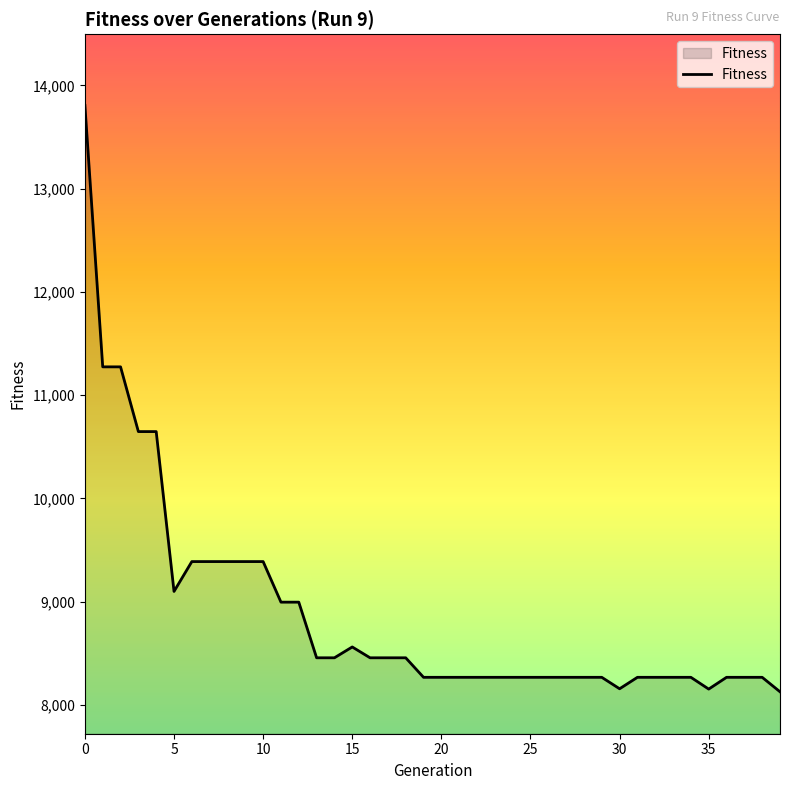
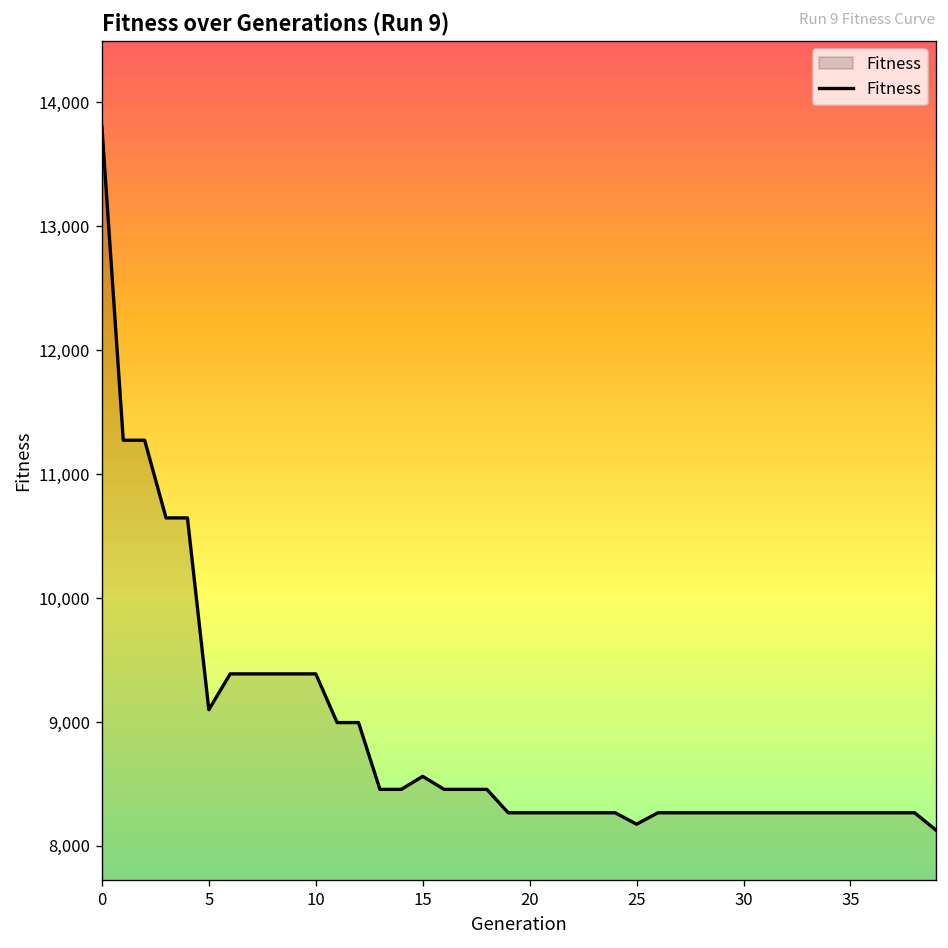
25: 8,270 -> 8,180
30: 8,160 -> 8,270
35: 8,150 -> 8,270
